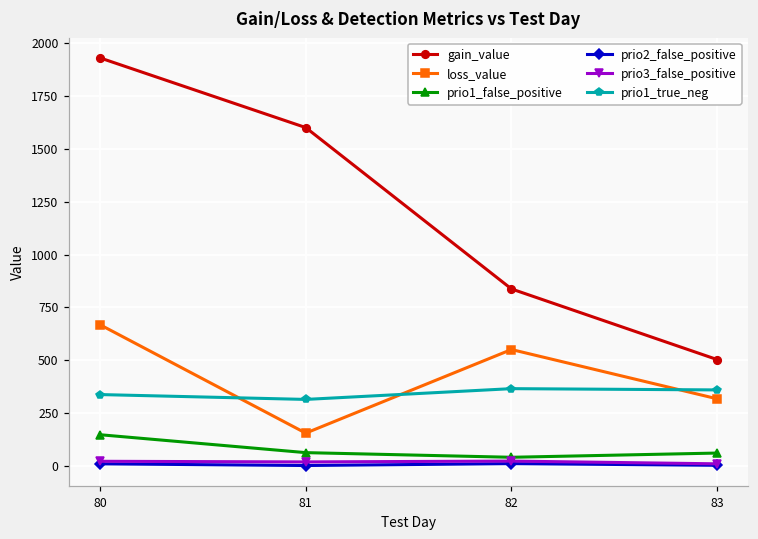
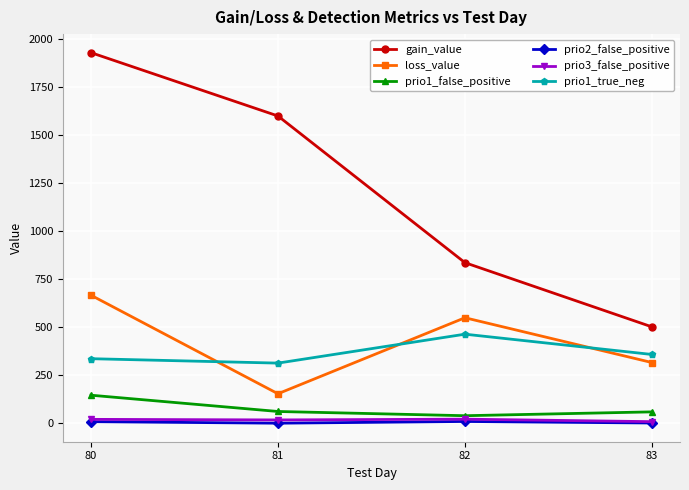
prio1_true_neg, 82: 370 -> 460
